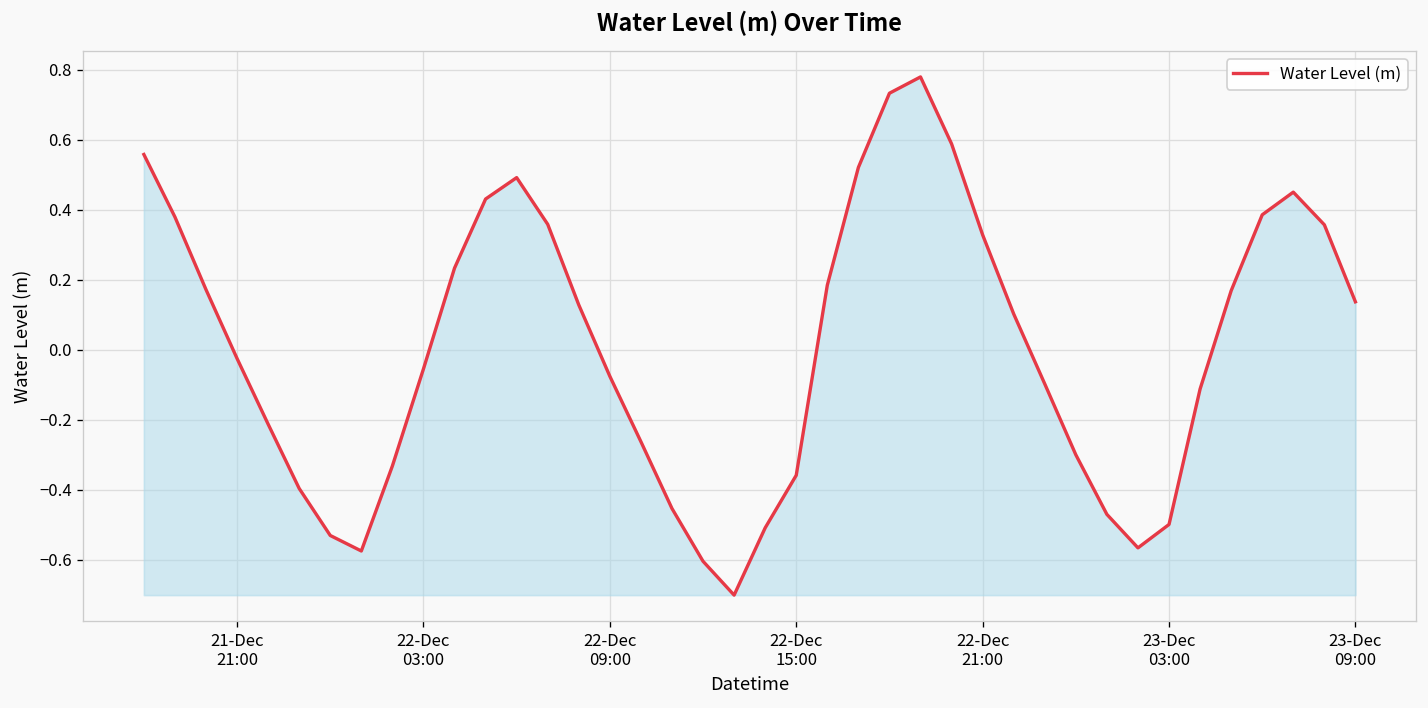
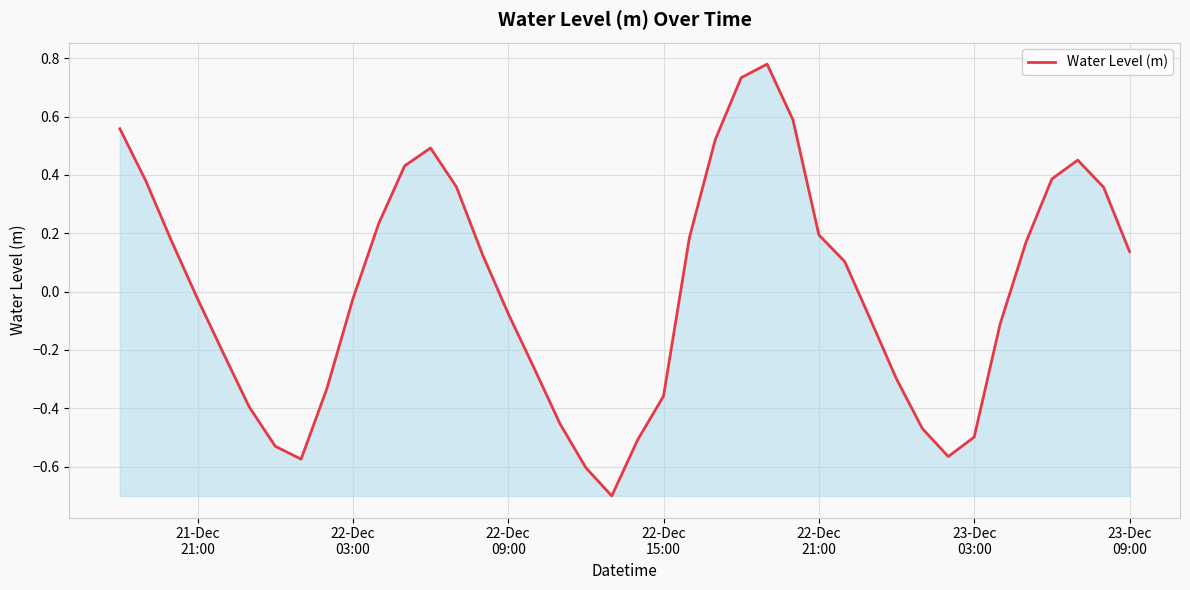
22-Dec 03:00: -0.05 -> -0.03
22-Dec 21:00: 0.33 -> 0.19
